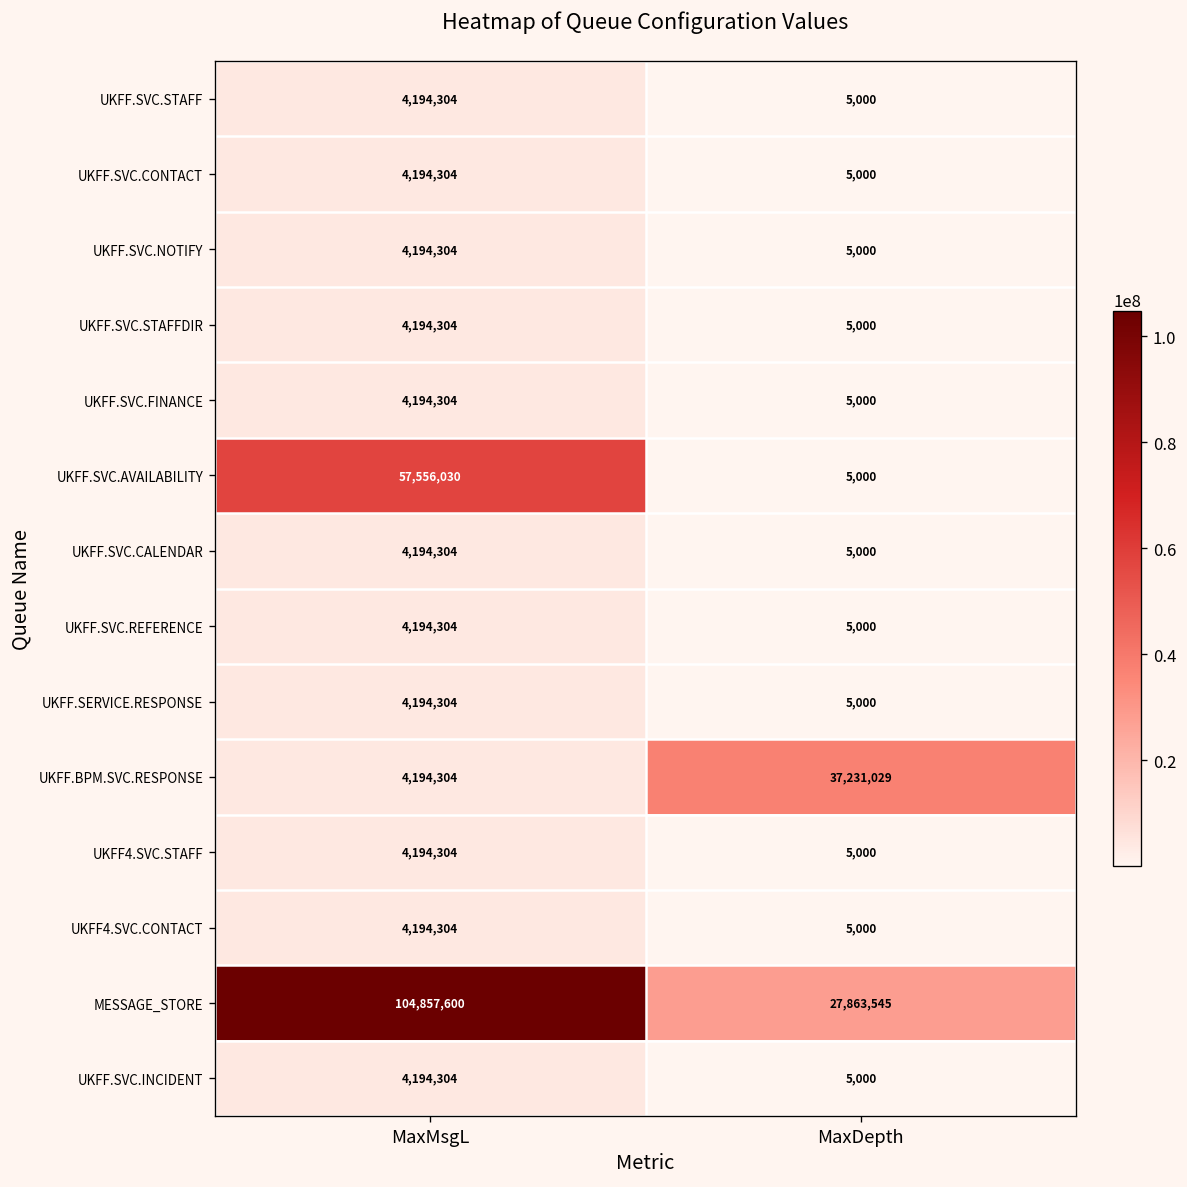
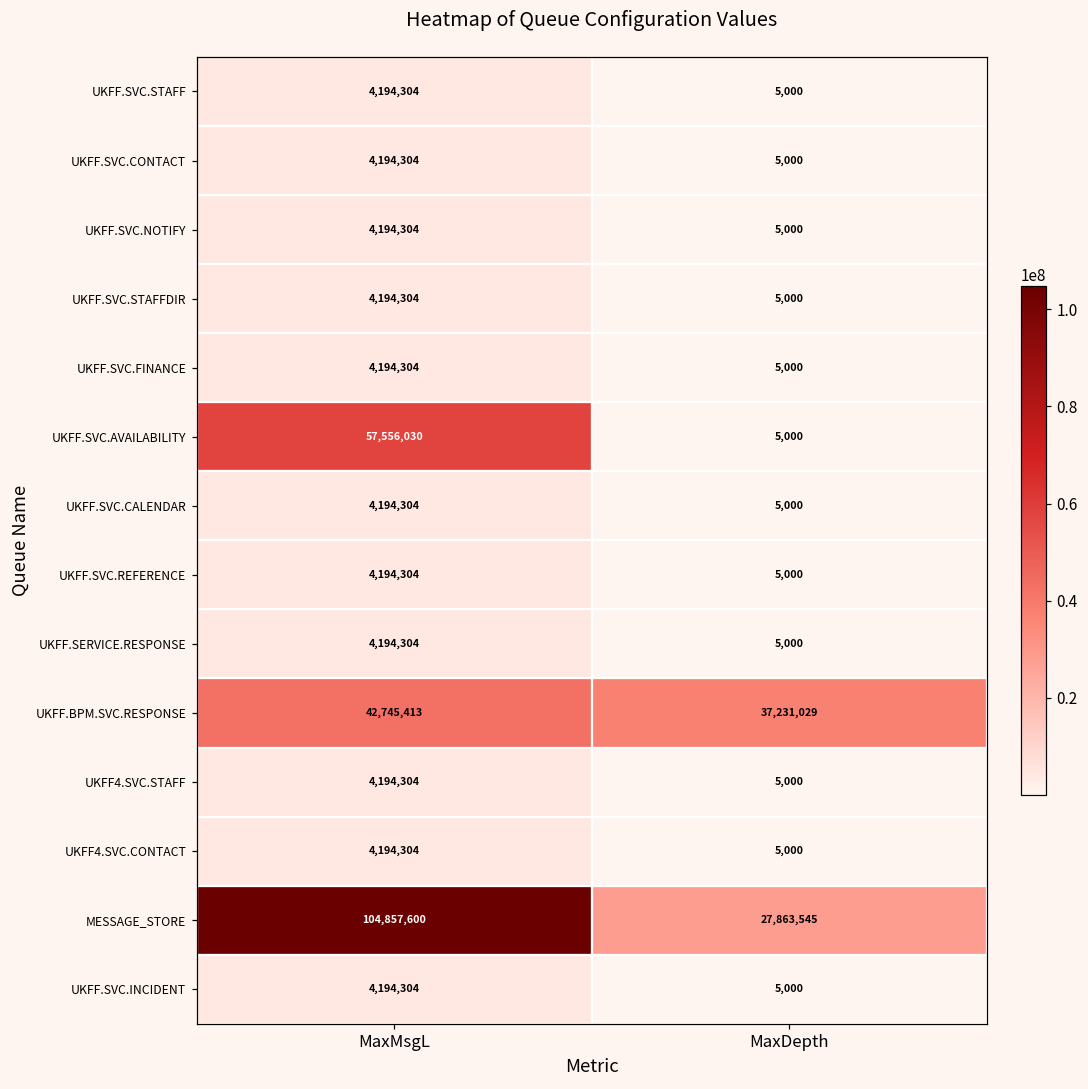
UKFF.BPM.SVC.RESPONSE, MaxMsgL: 4,194,304 -> 42,745,413
